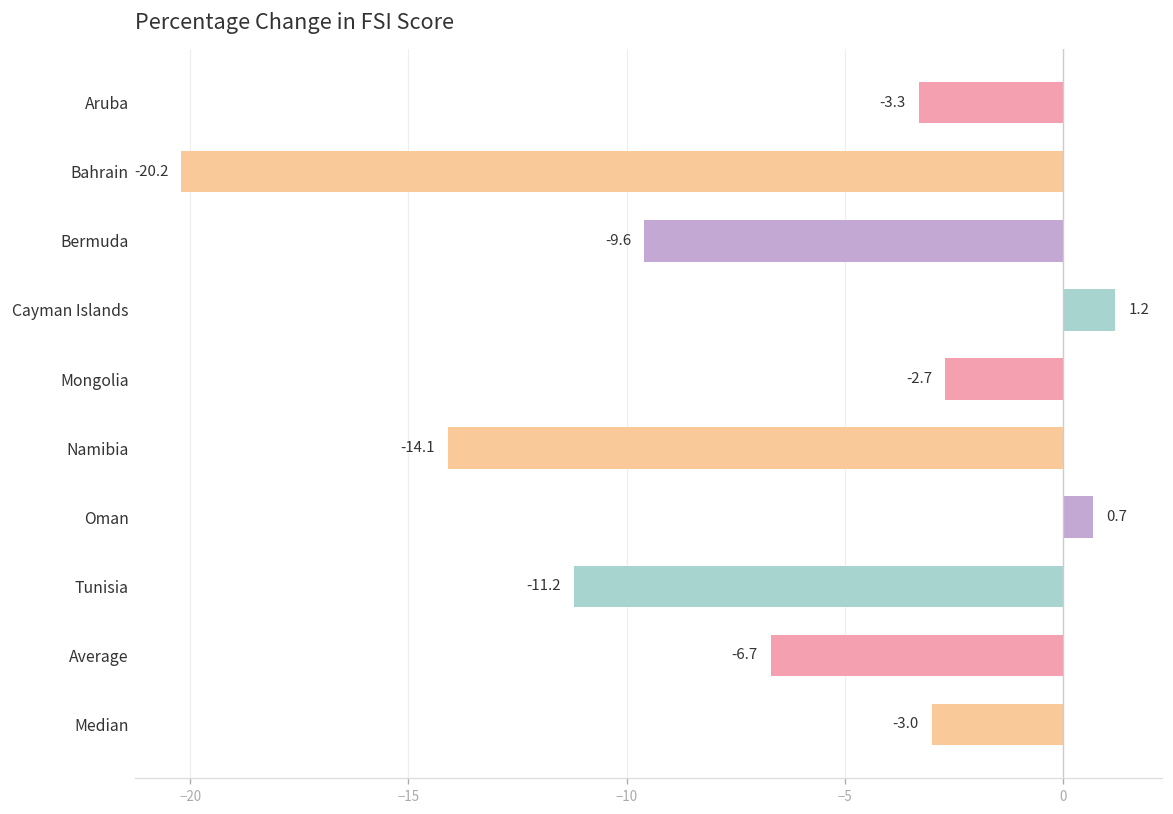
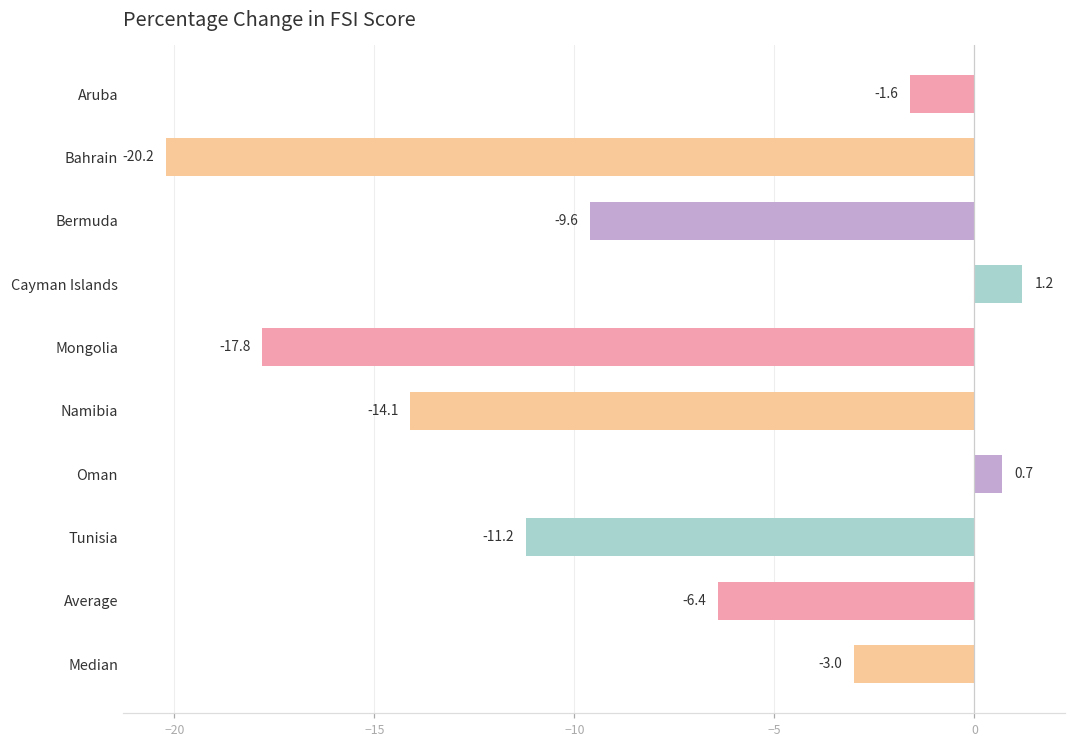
Aruba: -3.3 -> -1.6
Mongolia: -2.7 -> -17.8
Average: -6.7 -> -6.4
